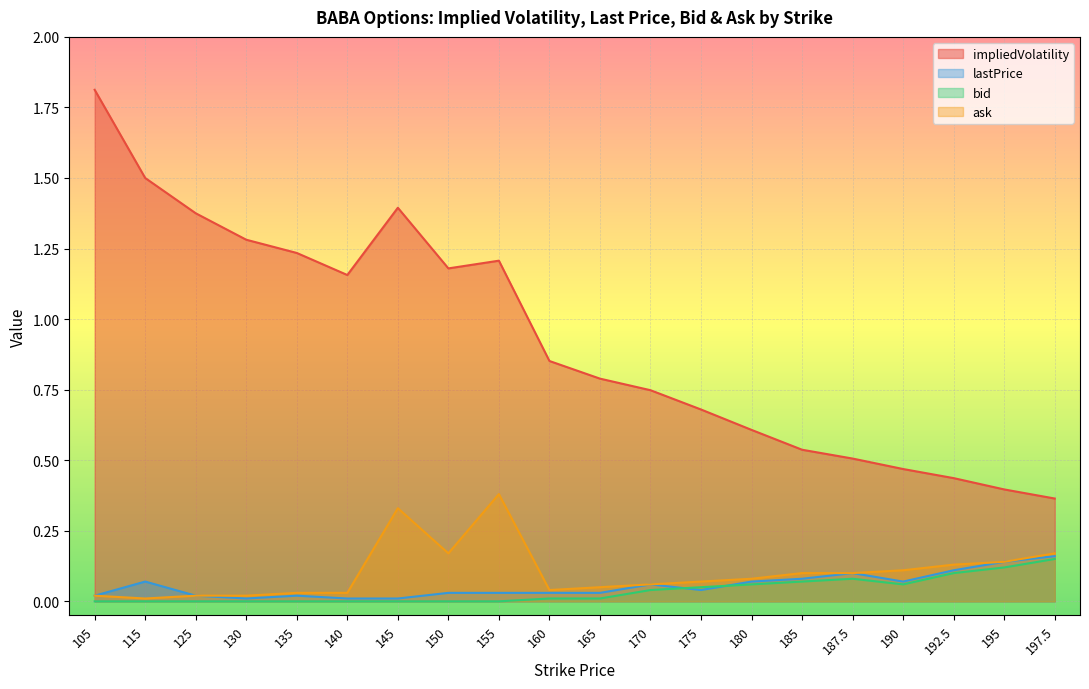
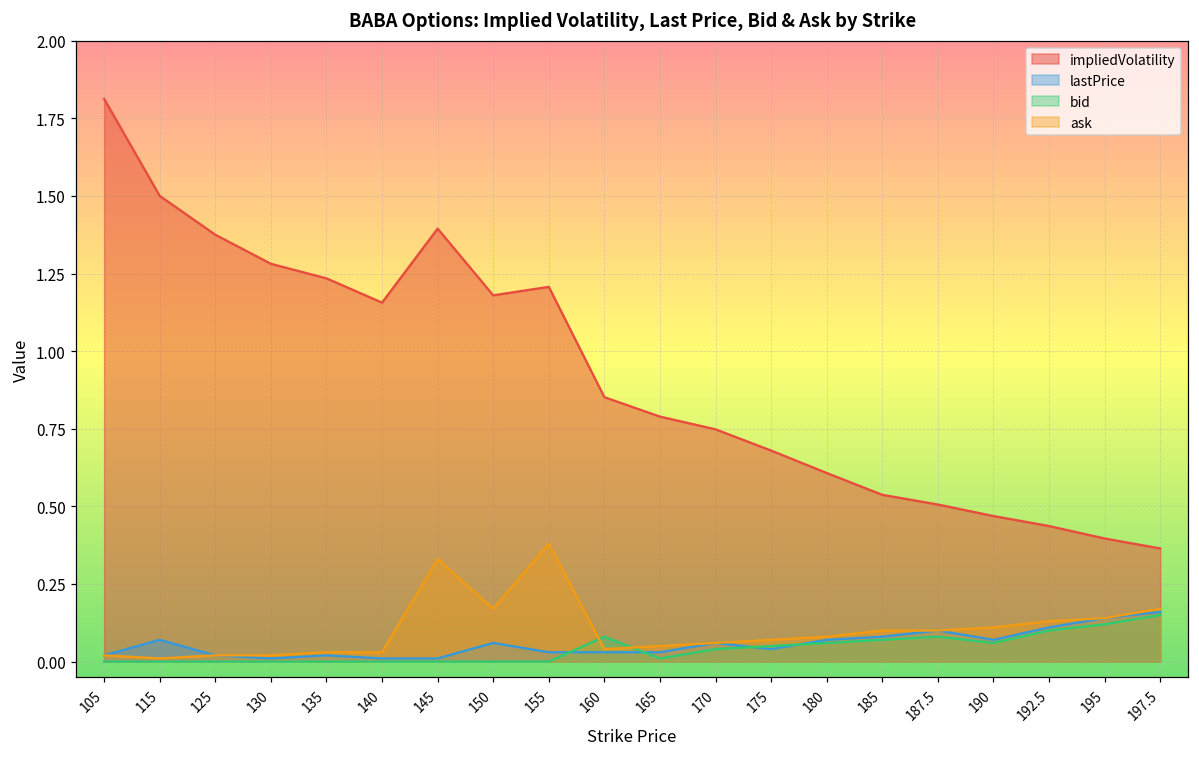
lastPrice, 150: 0.03 -> 0.06
bid, 160: 0.01 -> 0.08
